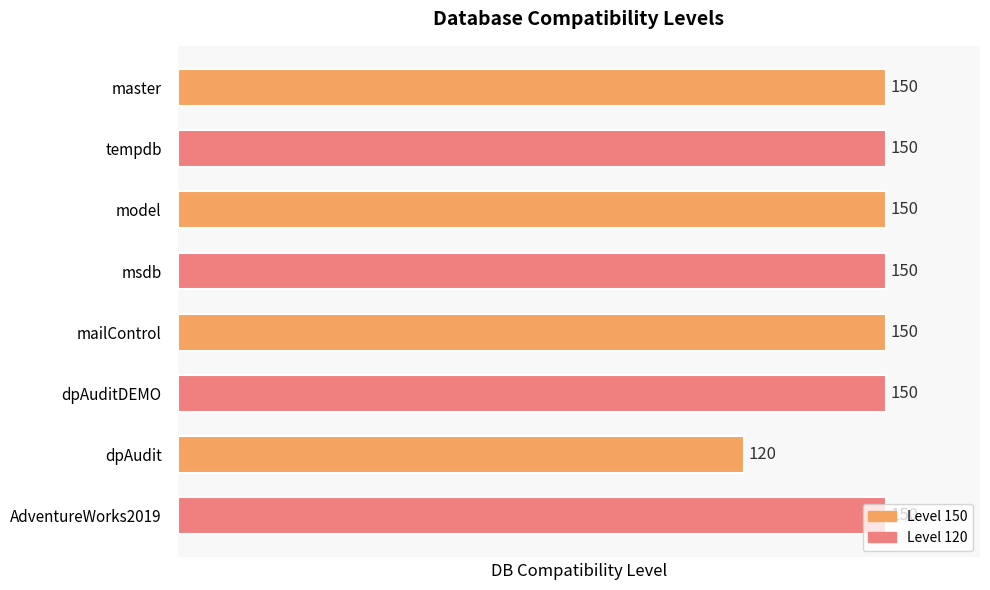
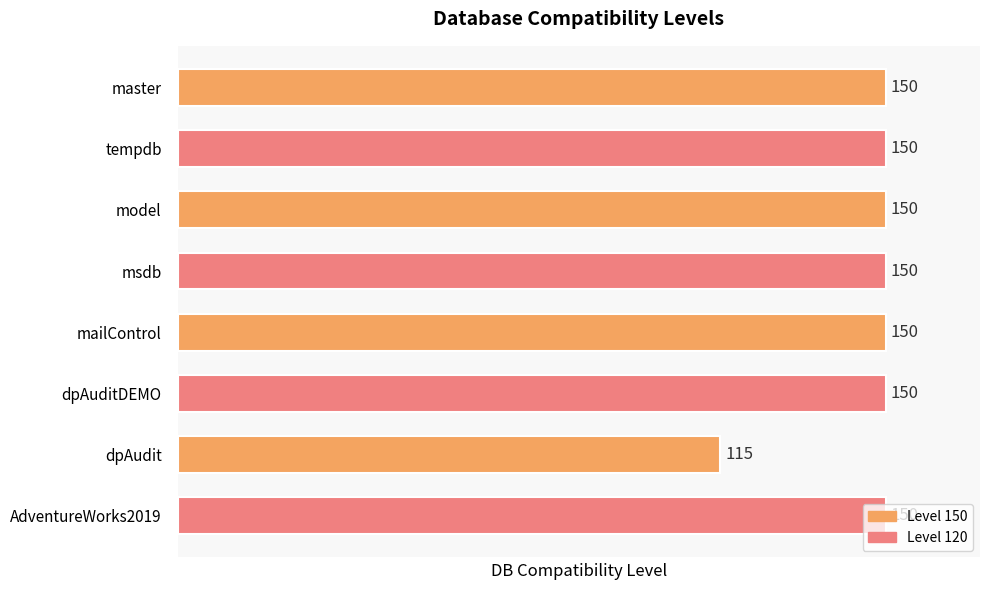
dpAudit: 120 -> 115
